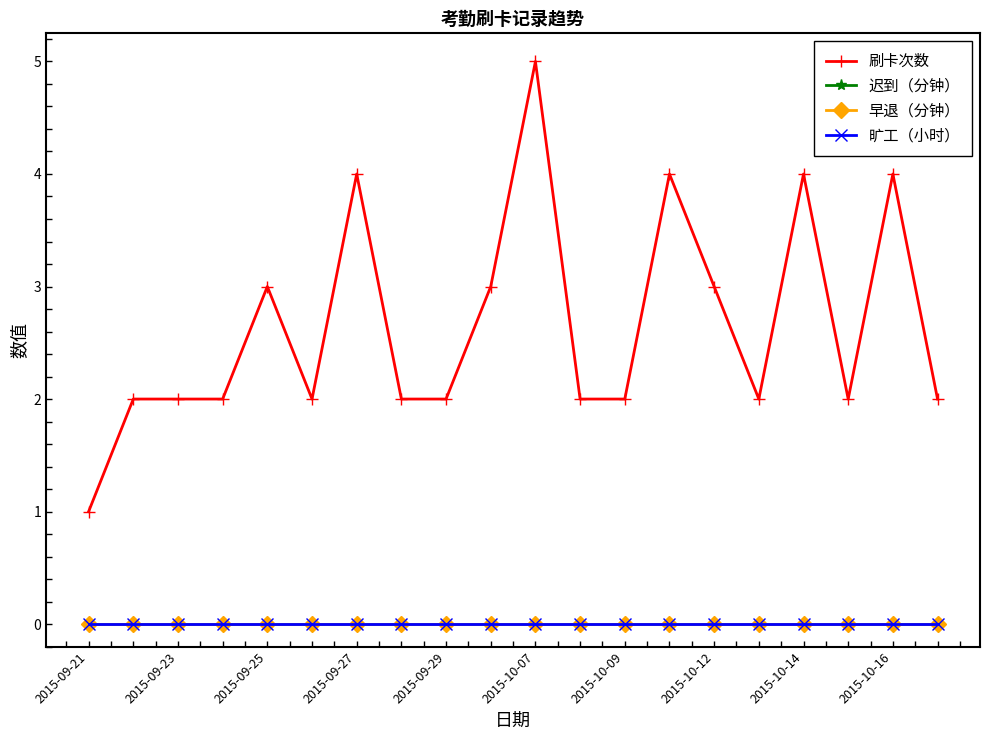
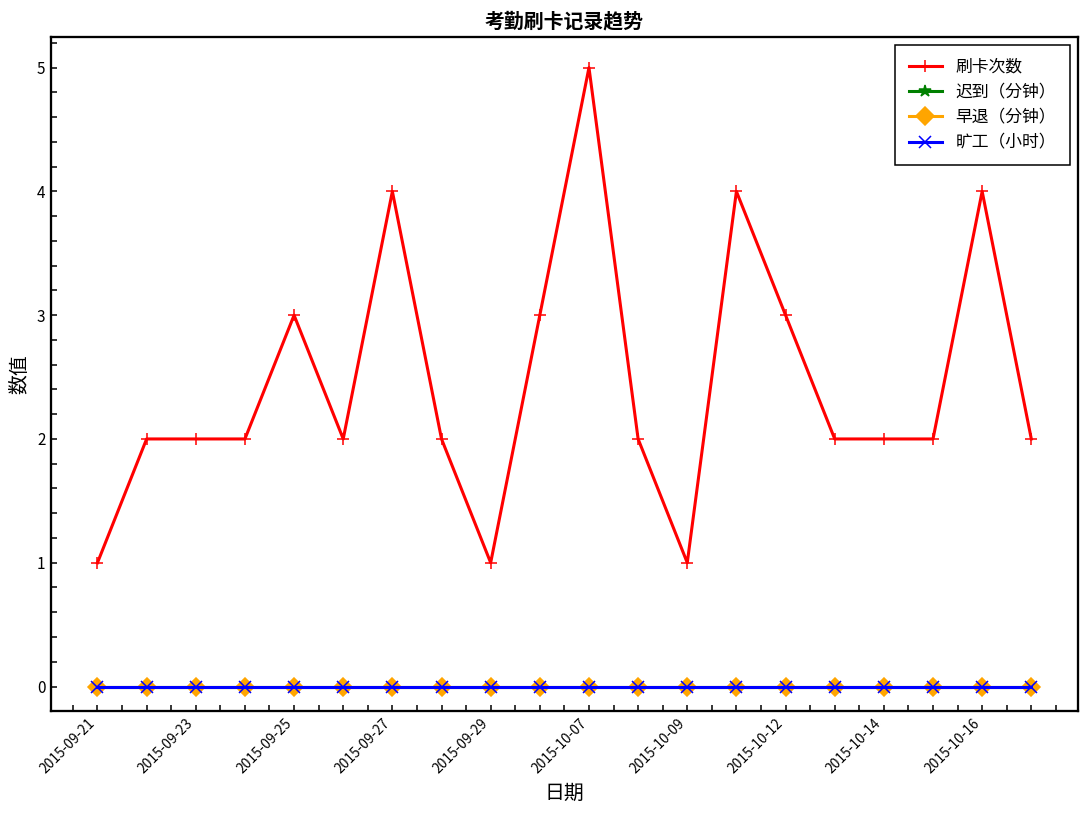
刷卡次数, 2015-09-29: 2 -> 1
刷卡次数, 2015-10-09: 2 -> 1
刷卡次数, 2015-10-14: 4 -> 2
